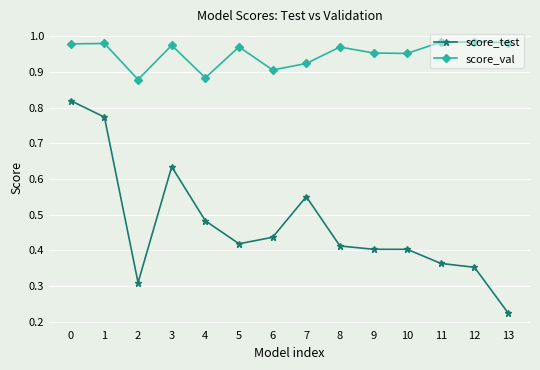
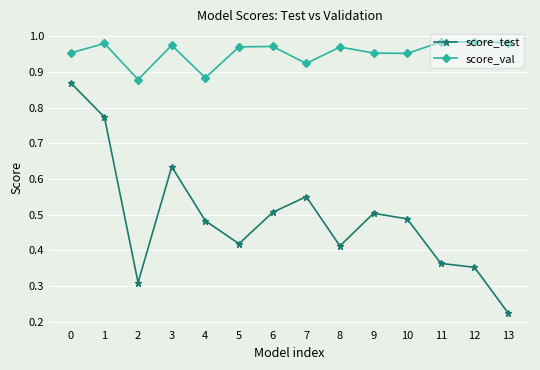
score_test, 0: 0.82 -> 0.87
score_val, 0: 0.98 -> 0.95
score_test, 6: 0.44 -> 0.51
score_val, 6: 0.91 -> 0.97
score_test, 9: 0.40 -> 0.50
score_test, 10: 0.40 -> 0.49
